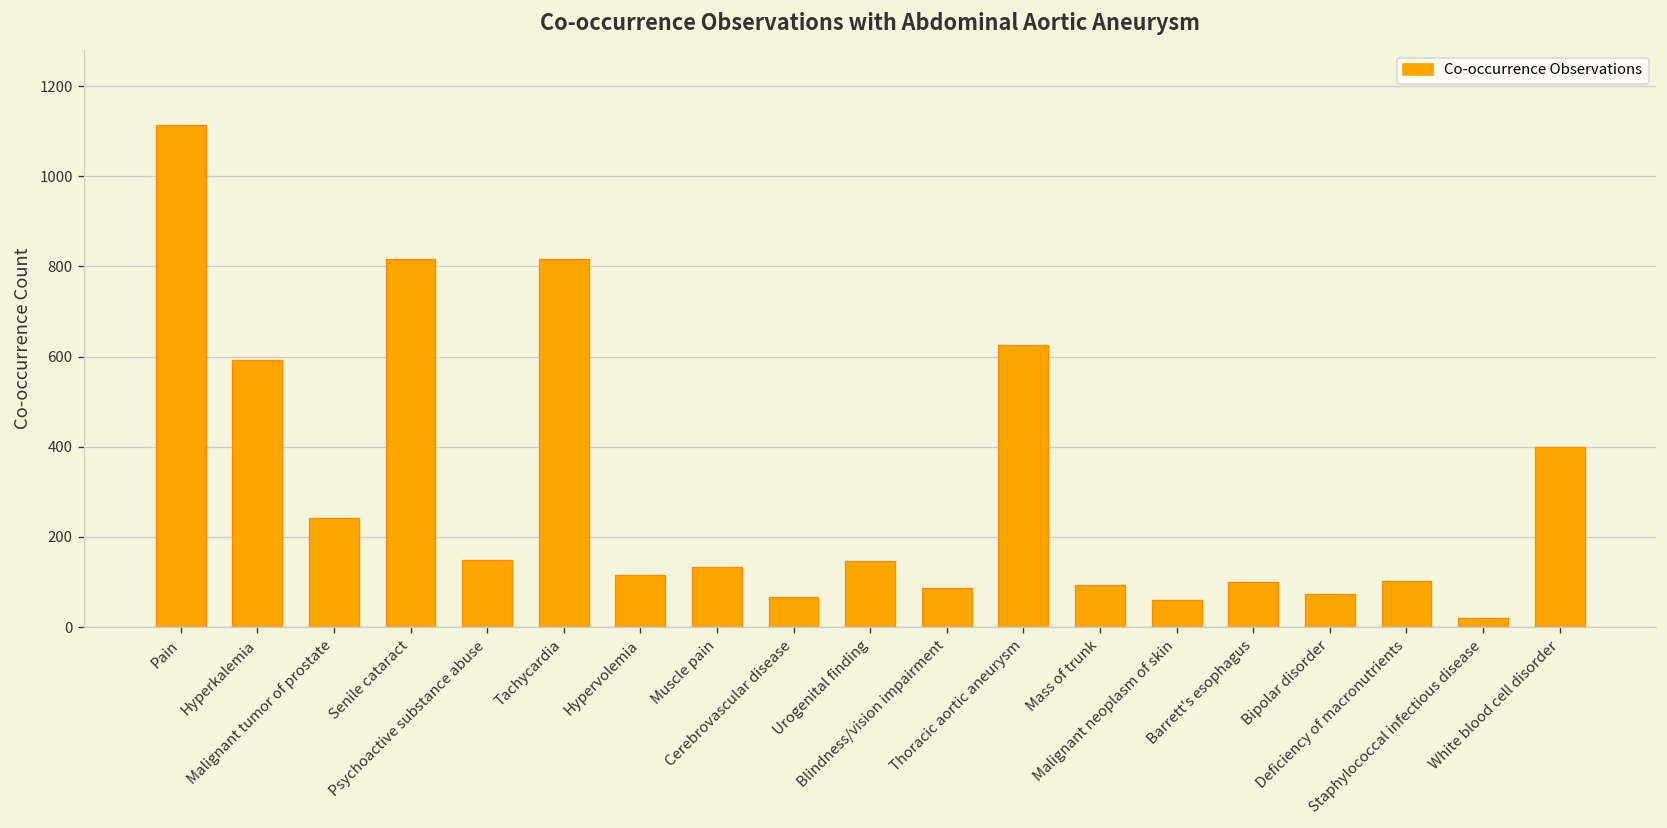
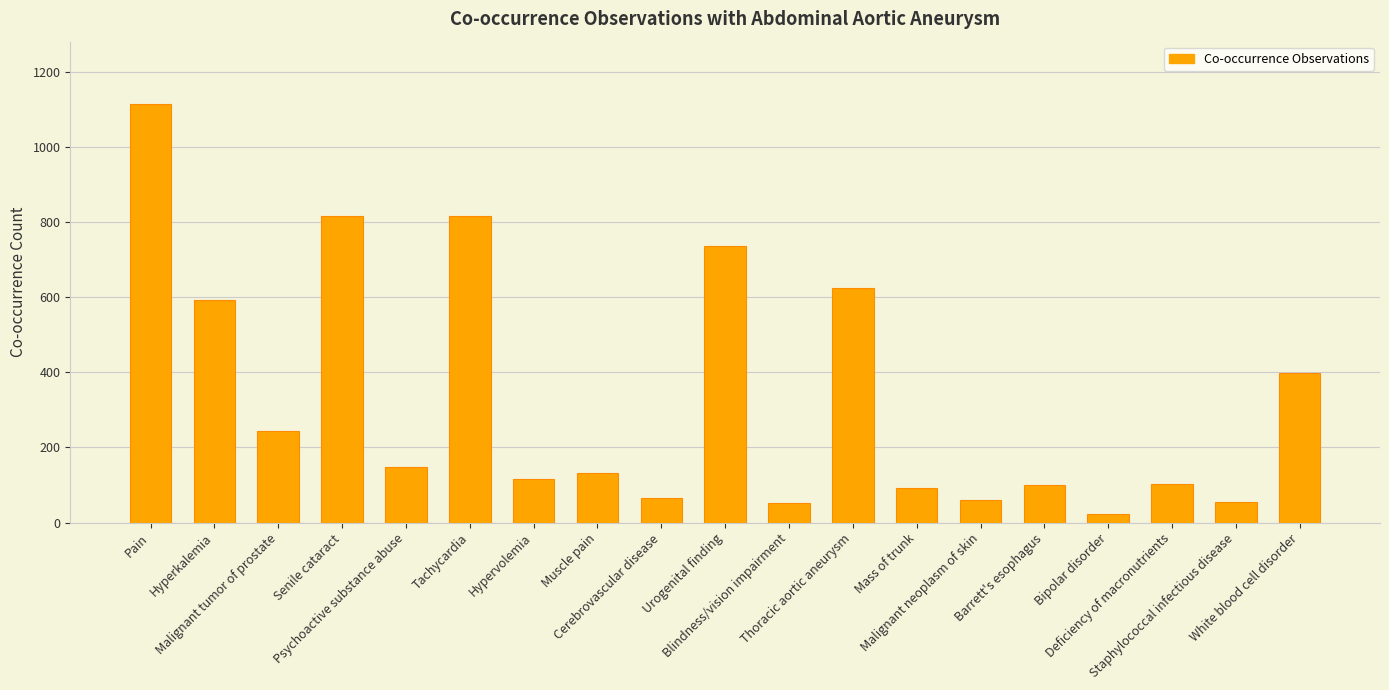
Urogenital finding: 150 -> 740
Blindness/vision impairment: 90 -> 50
Bipolar disorder: 70 -> 20
Staphylococcal infectious disease: 20 -> 60
